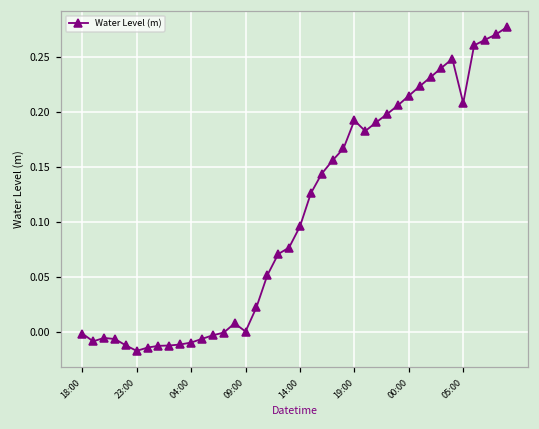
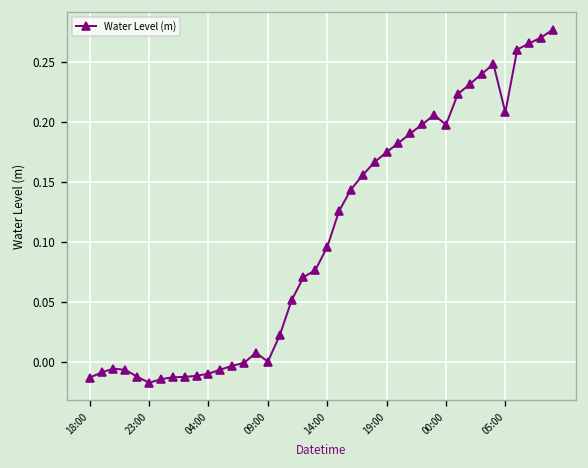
18:00: 0.00 -> -0.01
19:00: 0.19 -> 0.17
00:00: 0.21 -> 0.20
